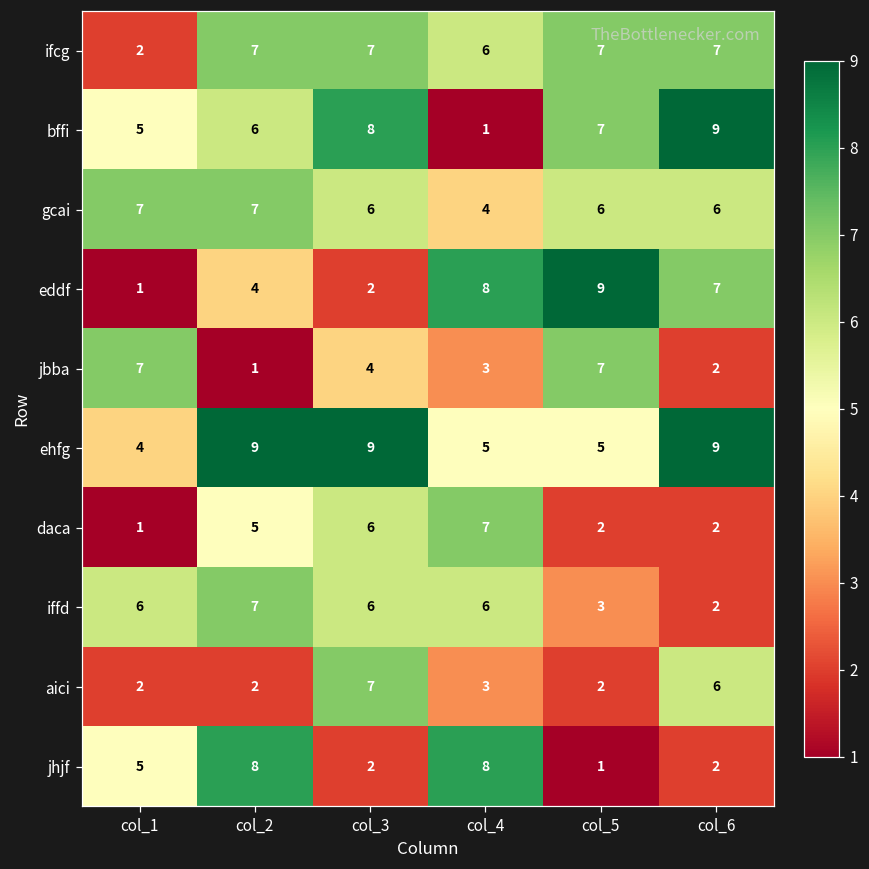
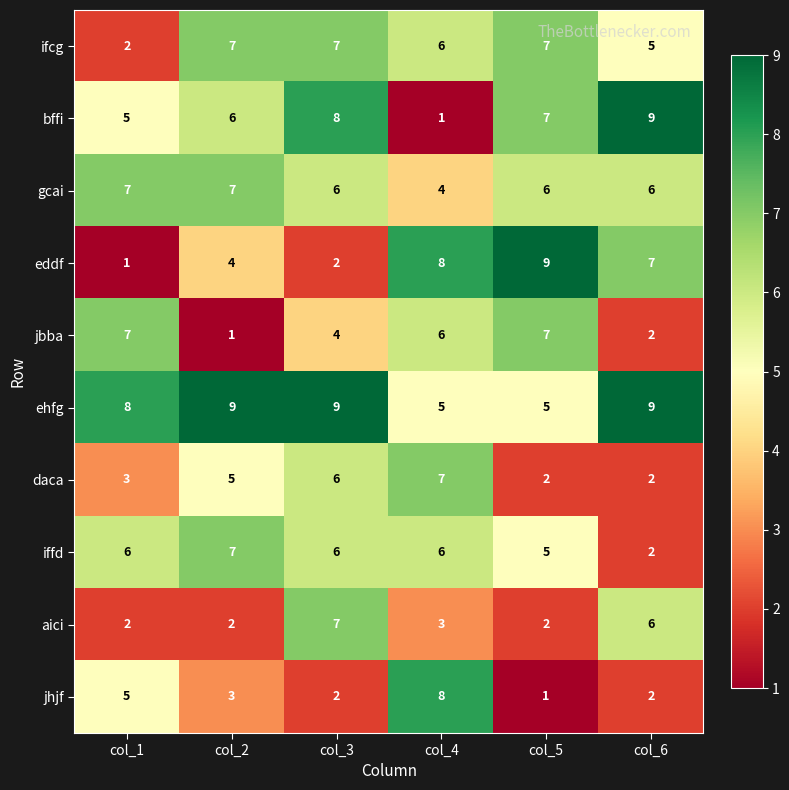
ifcg, col_6: 7 -> 5
jbba, col_4: 3 -> 6
ehfg, col_1: 4 -> 8
daca, col_1: 1 -> 3
iffd, col_5: 3 -> 5
jhjf, col_2: 8 -> 3
